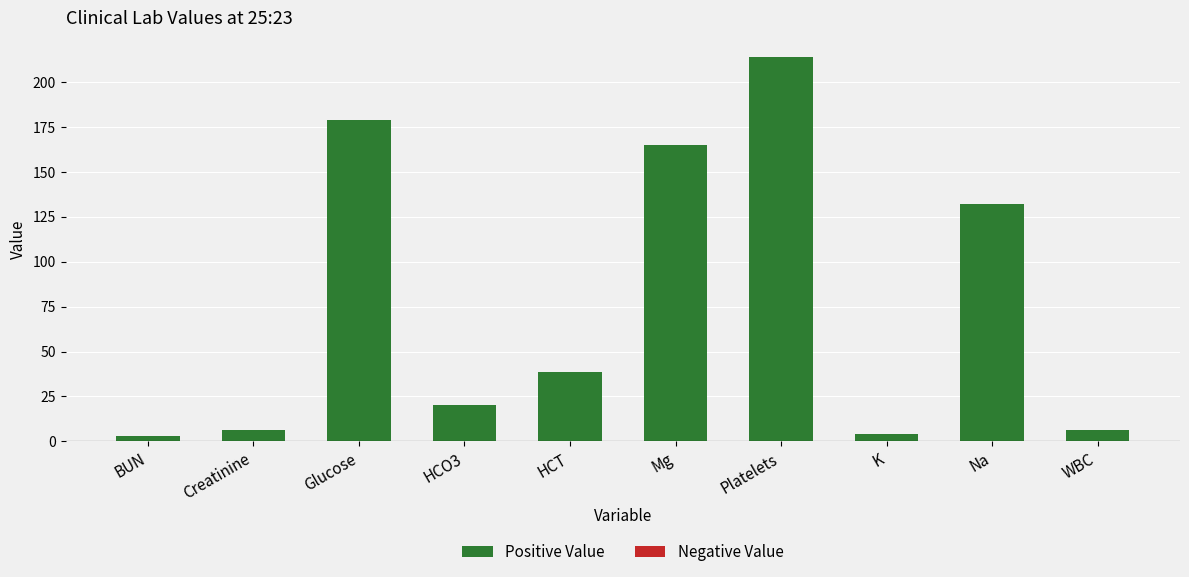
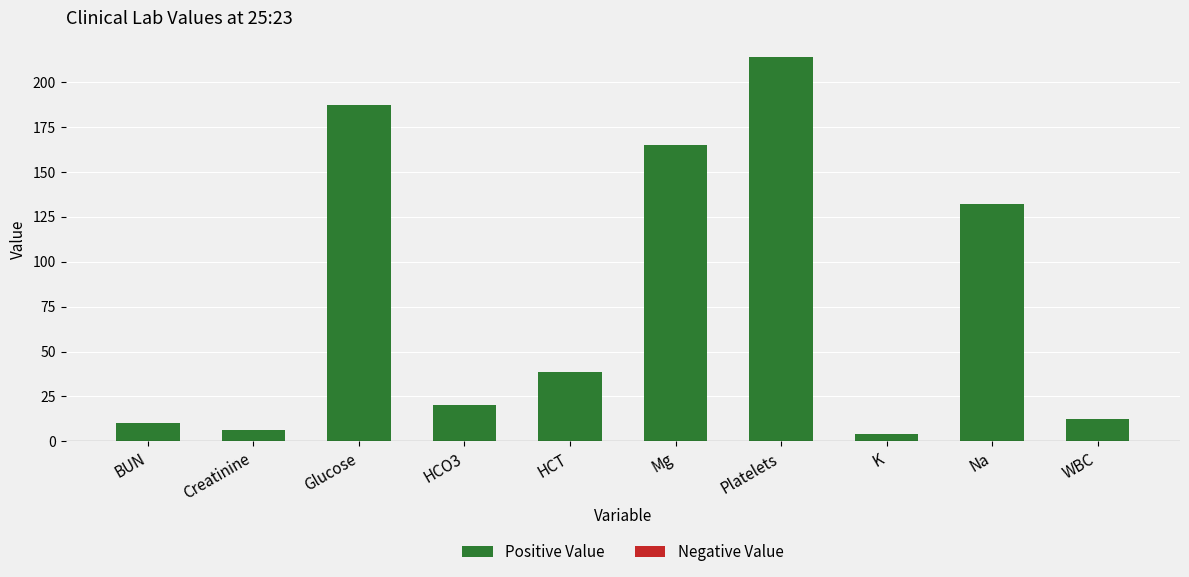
BUN: 3 -> 10
Glucose: 179 -> 187
WBC: 6 -> 13
